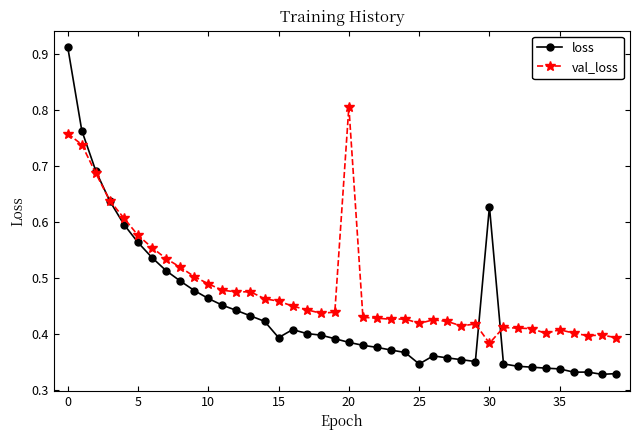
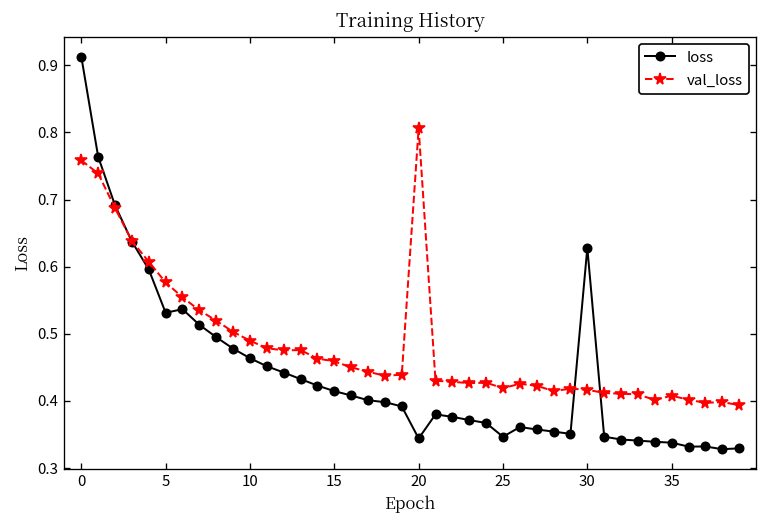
loss, 5: 0.56 -> 0.53
loss, 15: 0.39 -> 0.41
loss, 20: 0.39 -> 0.34
val_loss, 30: 0.38 -> 0.42
